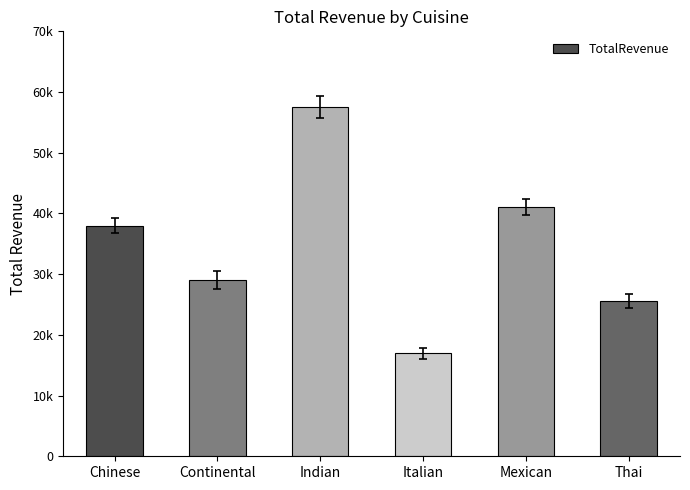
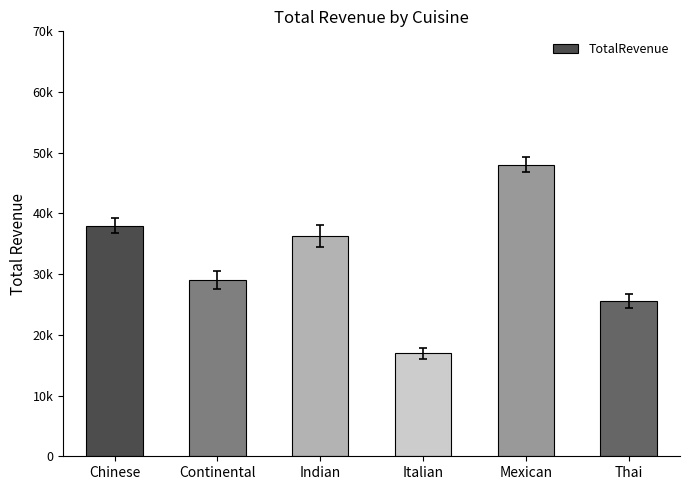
TotalRevenue, Indian: 58000 -> 36000
TotalRevenue, Mexican: 41000 -> 48000
